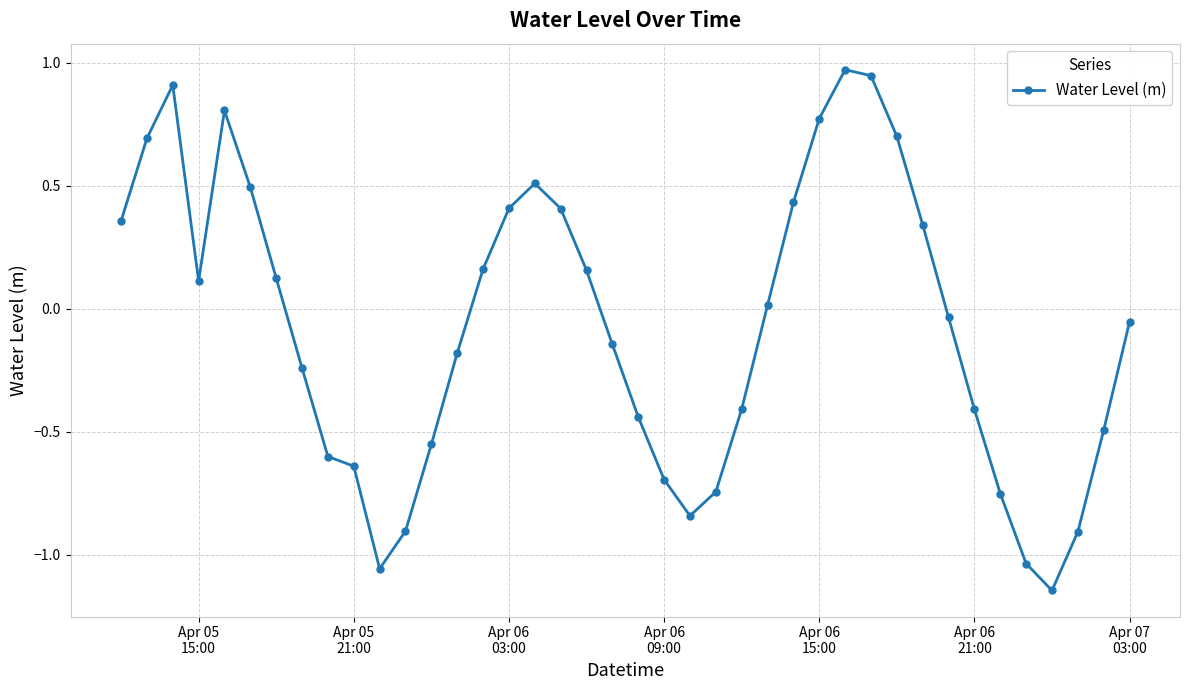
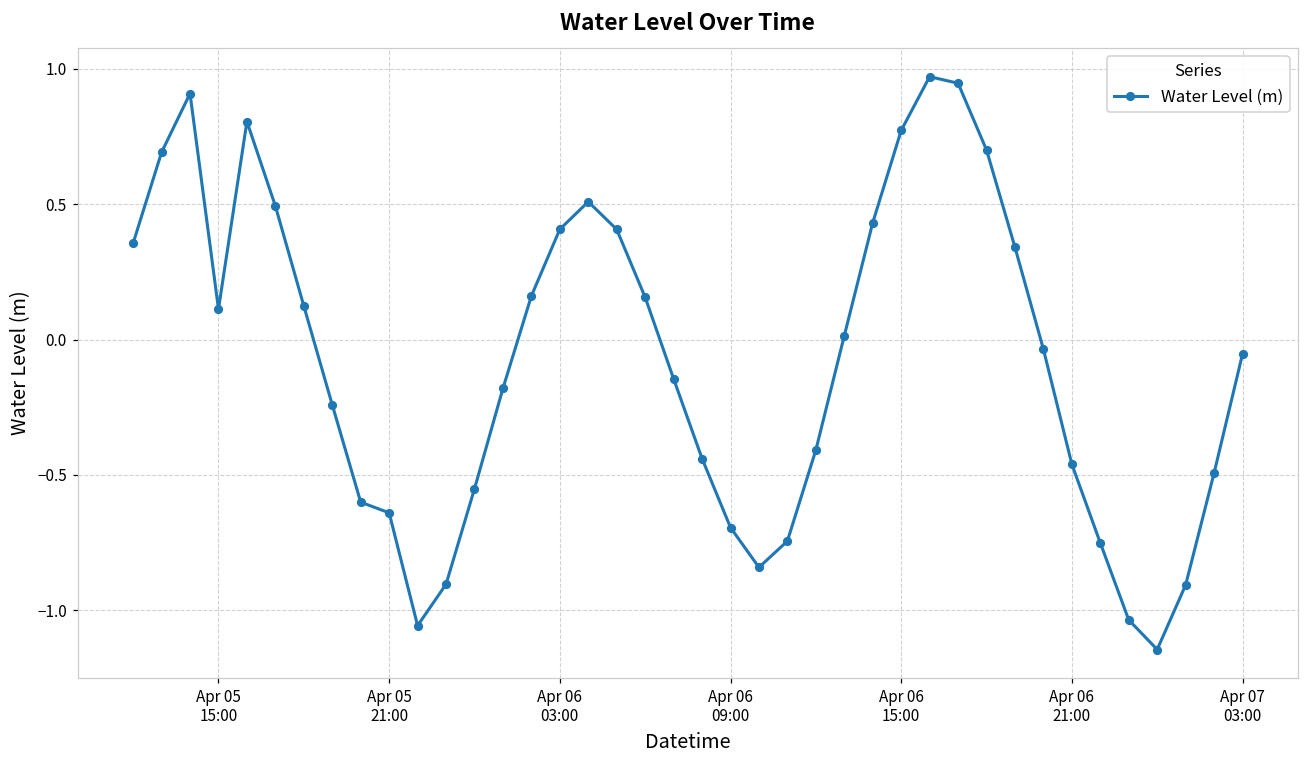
Apr 06 21:00: -0.41 -> -0.46
